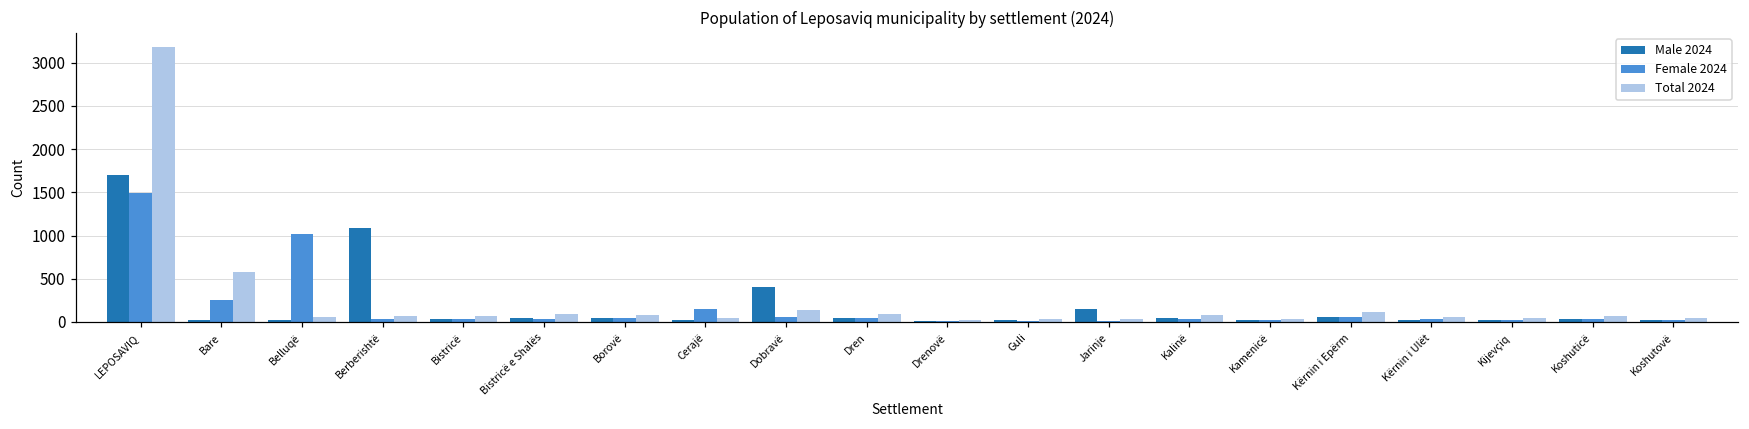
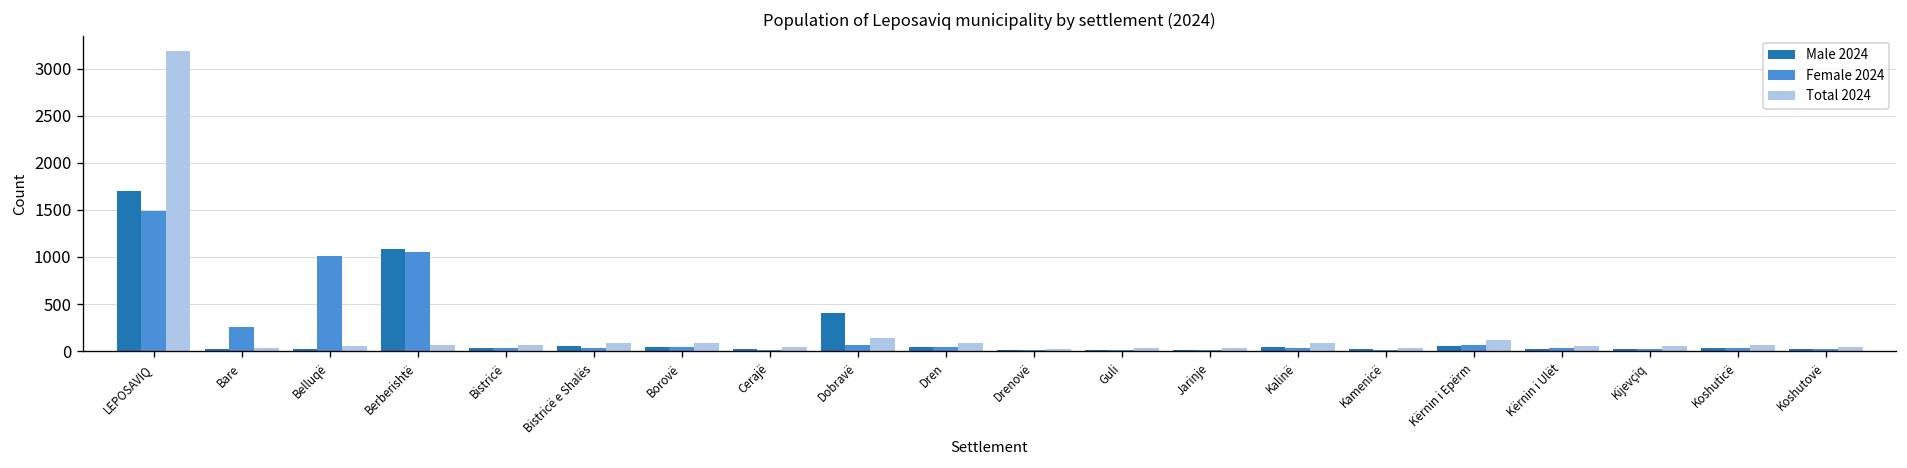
Total 2024, Bare: 600 -> 0
Female 2024, Berberishtë: 0 -> 1100
Female 2024, Cerajë: 100 -> 0
Male 2024, Jarinje: 200 -> 0
